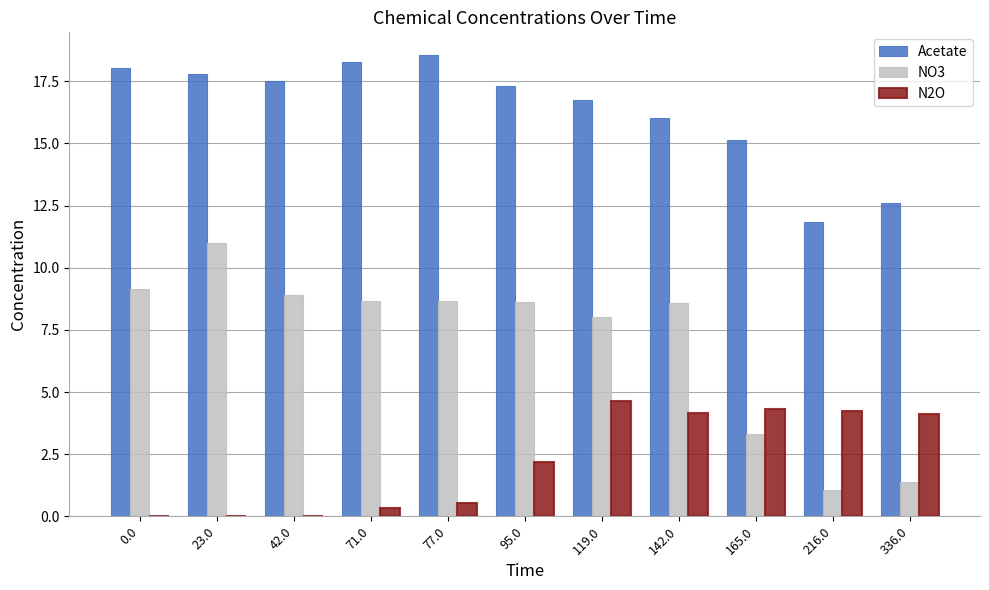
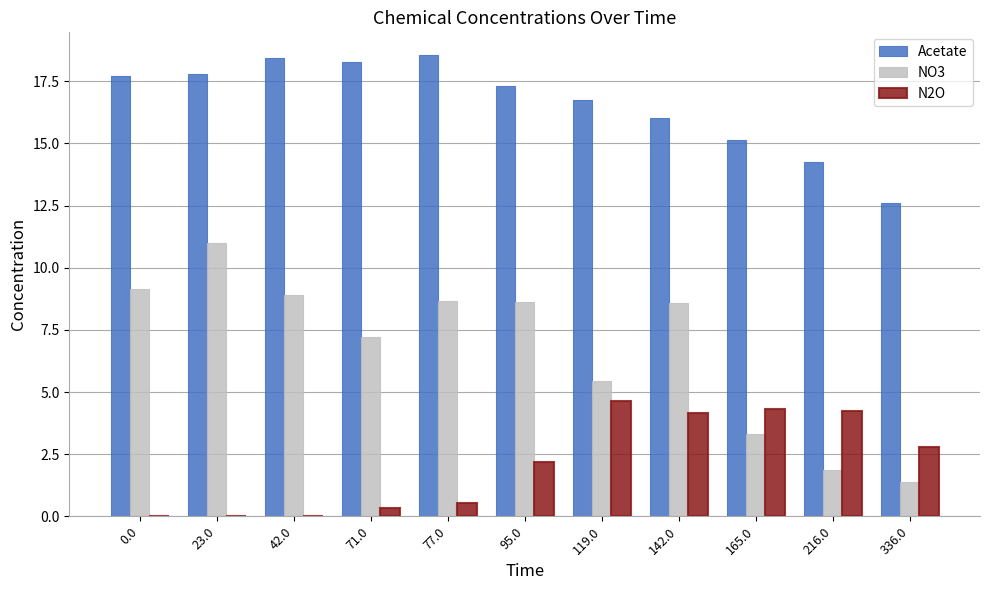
Acetate, 0.0: 18.0 -> 17.7
Acetate, 42.0: 17.5 -> 18.4
NO3, 71.0: 8.6 -> 7.2
NO3, 119.0: 8.0 -> 5.5
Acetate, 216.0: 11.8 -> 14.2
NO3, 216.0: 1.0 -> 1.8
N2O, 336.0: 4.1 -> 2.8
